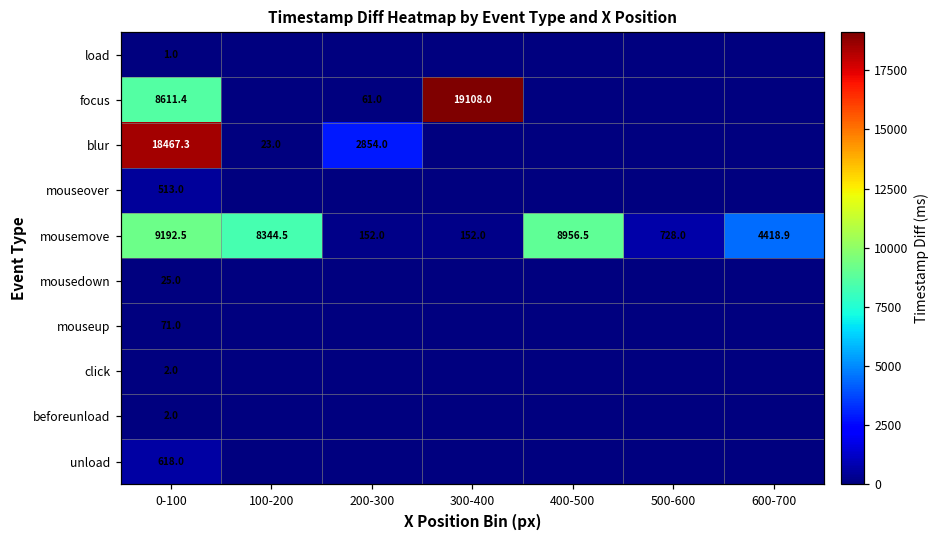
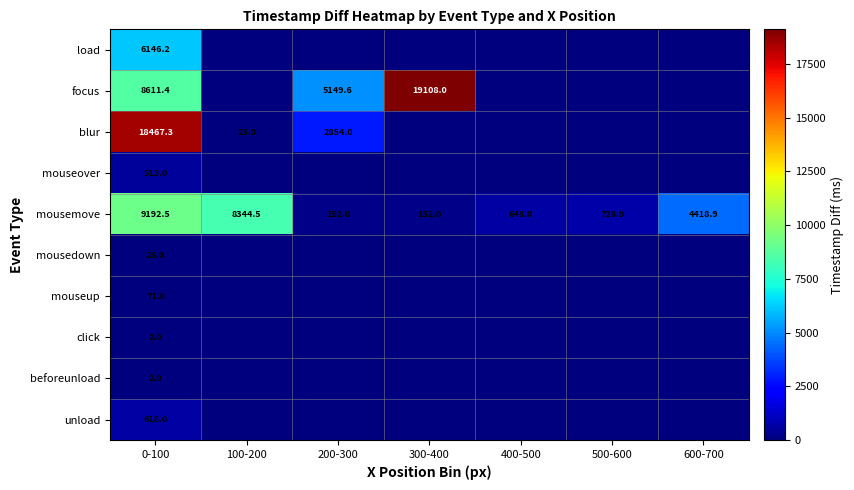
load, 0-100: 1.0 -> 6146.2
focus, 200-300: 61.0 -> 5149.6
mousemove, 400-500: 8956.5 -> 648.0
